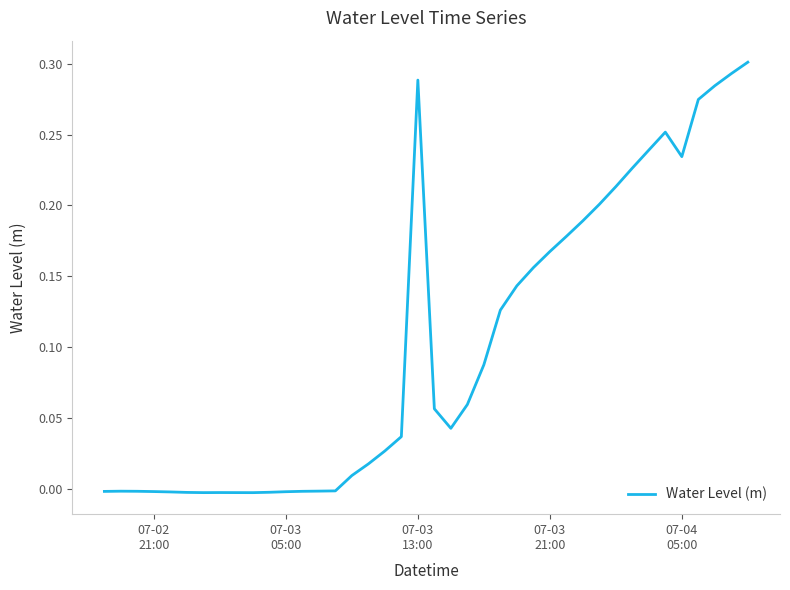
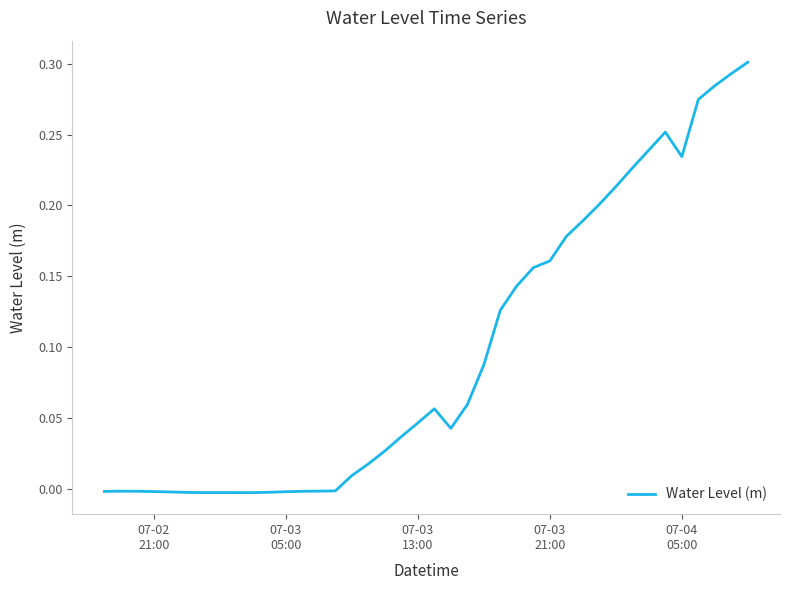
07-03 13:00: 0.288 -> 0.046
07-03 21:00: 0.167 -> 0.161
